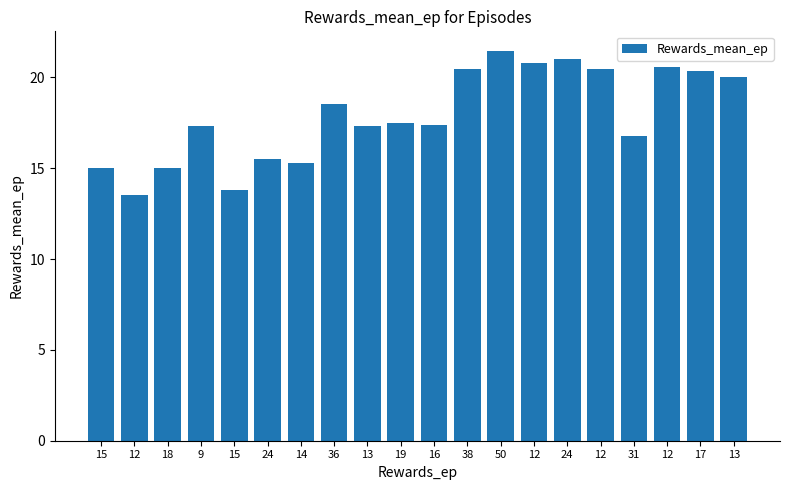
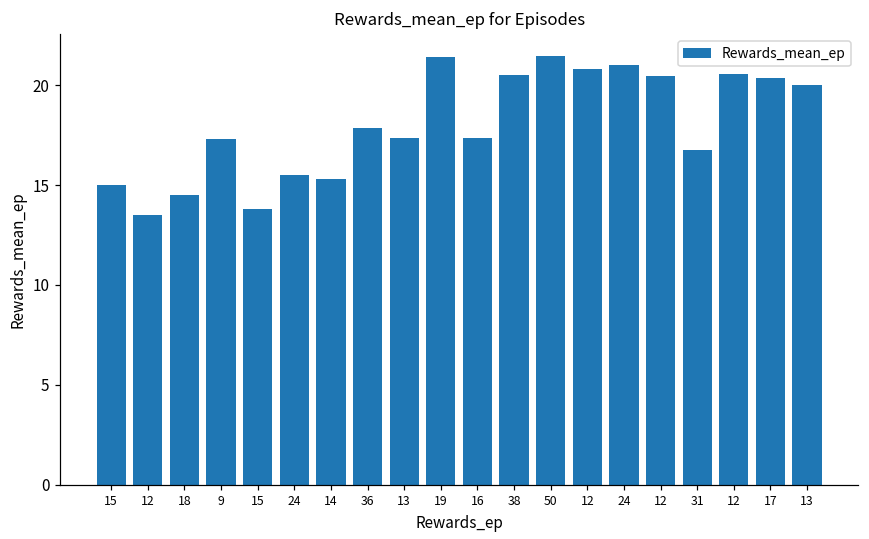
18: 15.0 -> 14.5
36: 18.5 -> 17.9
19: 17.5 -> 21.4
